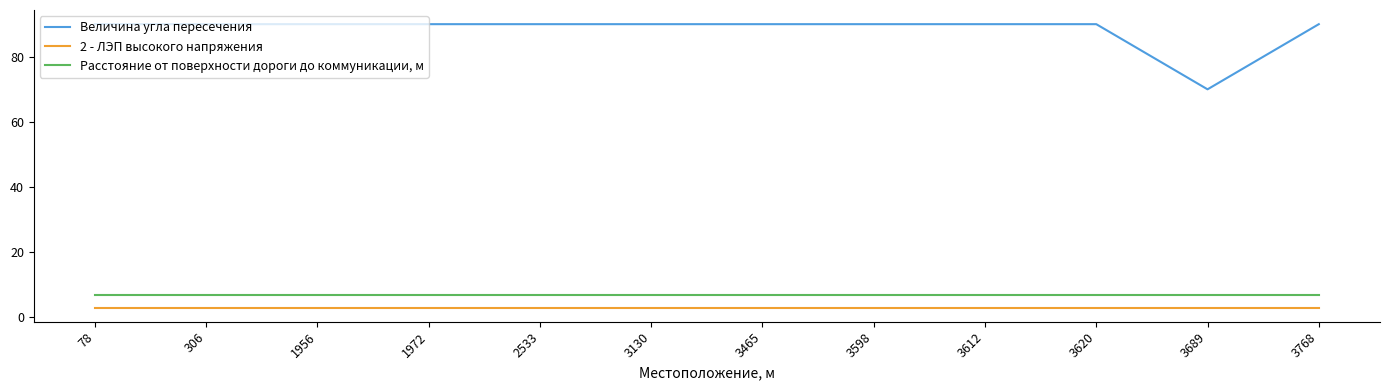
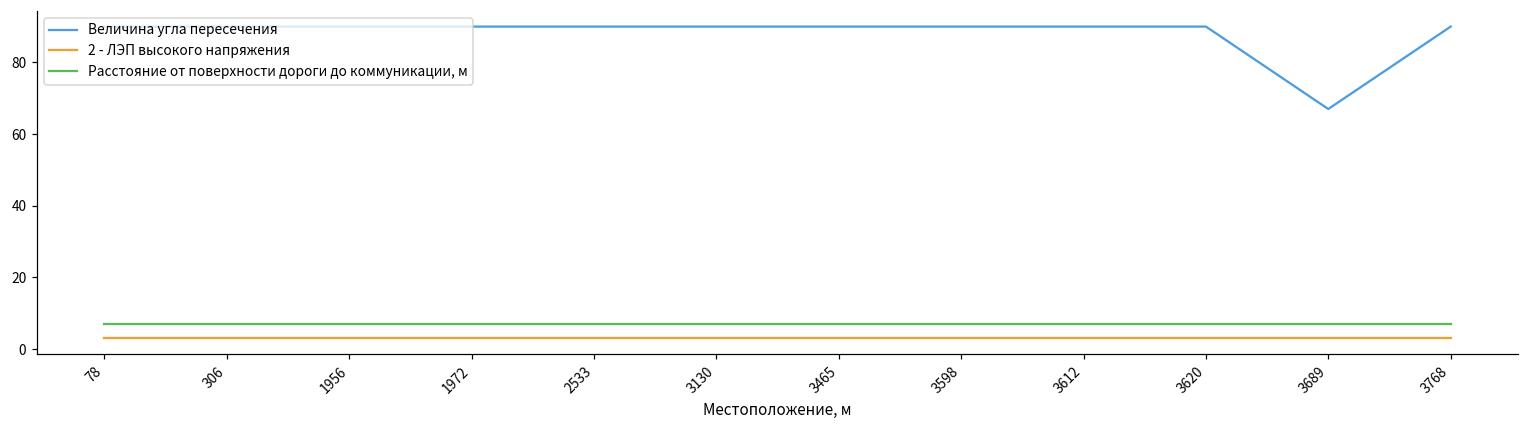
Величина угла пересечения, 3689: 70 -> 67
